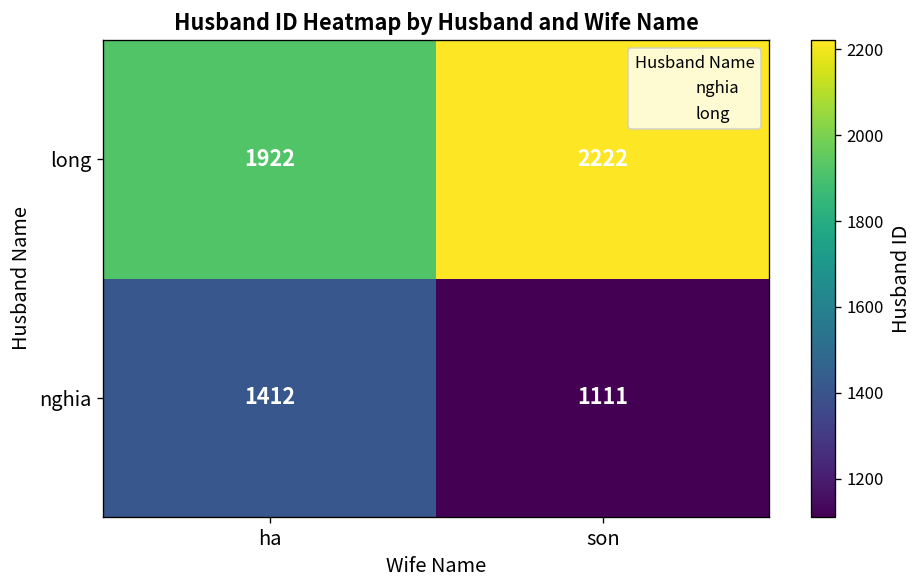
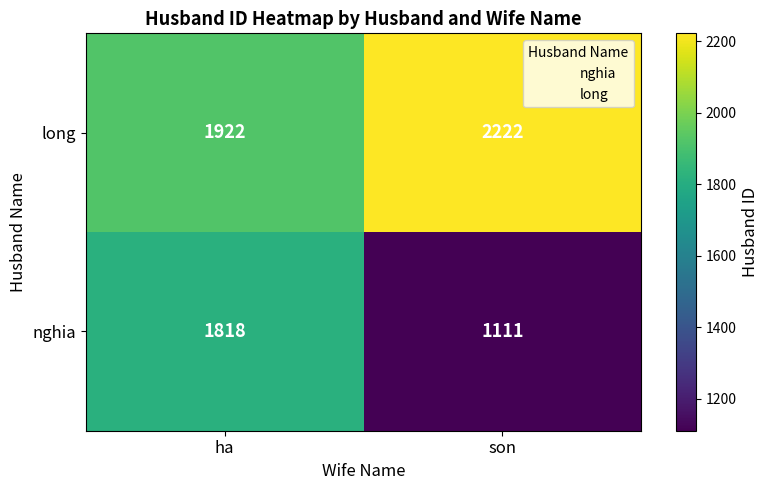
nghia, ha: 1412 -> 1818
